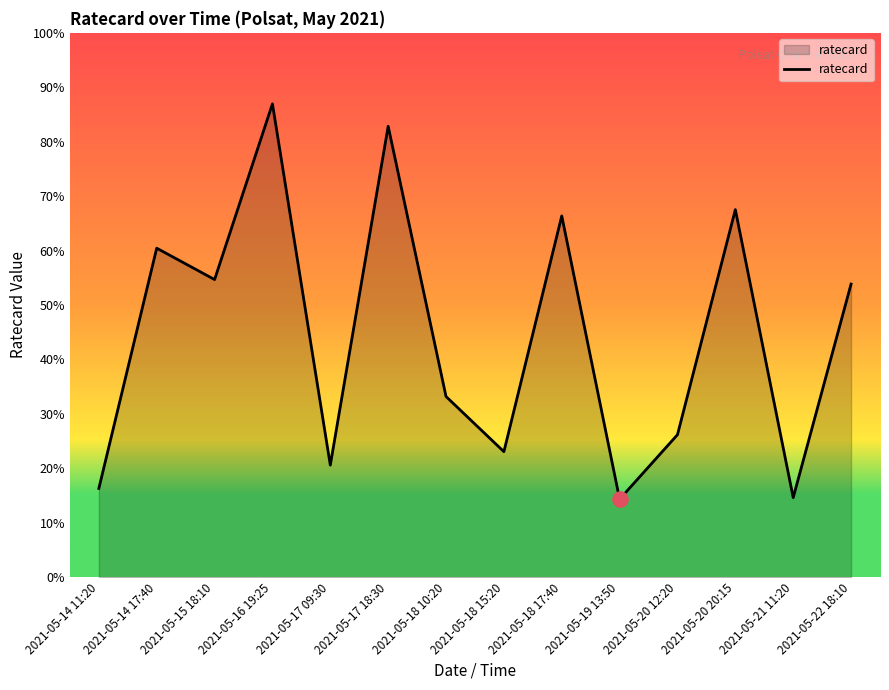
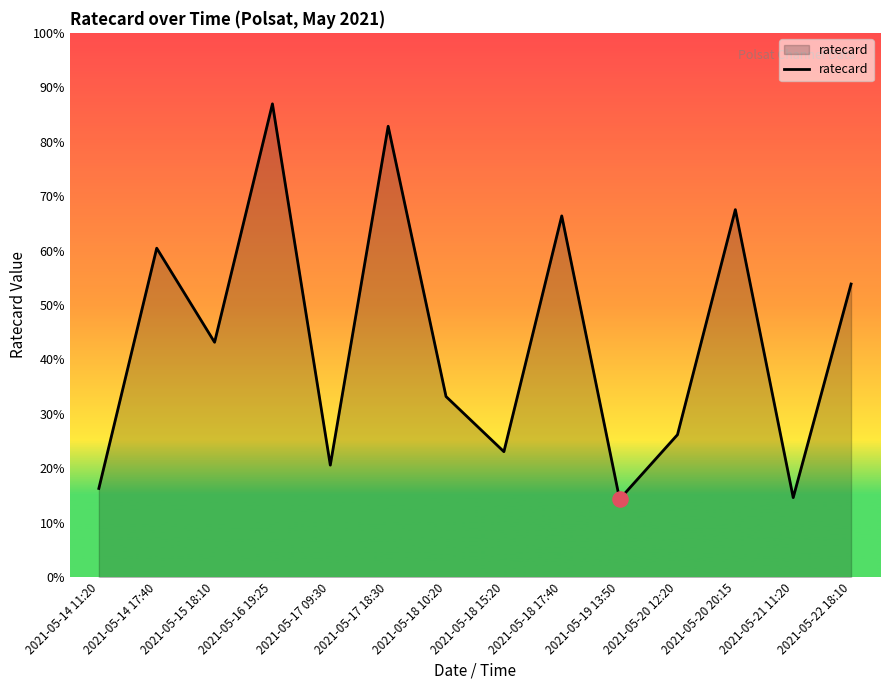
ratecard, 2021-05-15 18:10: 55% -> 43%
